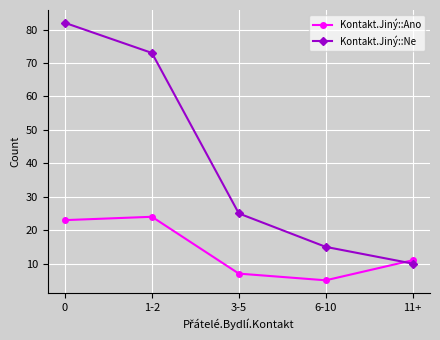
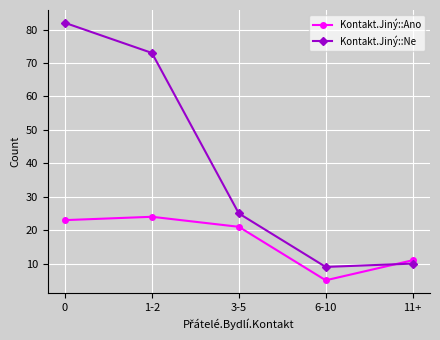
Kontakt.Jiný::Ano, 3-5: 7 -> 21
Kontakt.Jiný::Ne, 6-10: 15 -> 9
